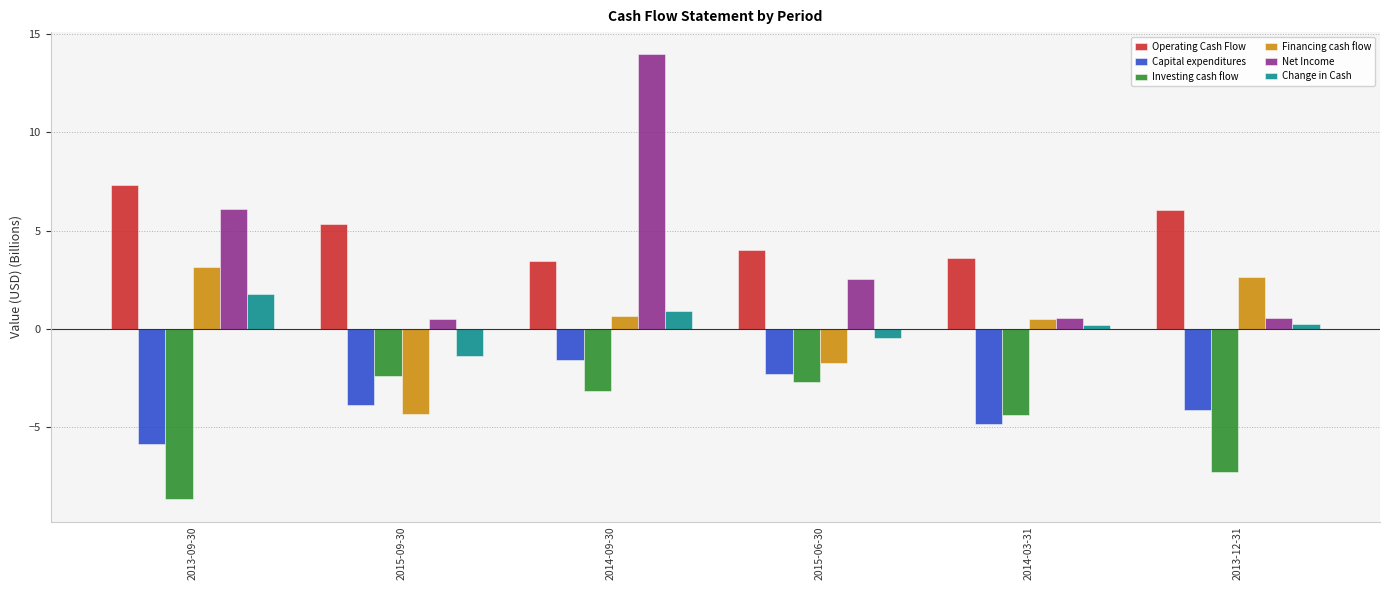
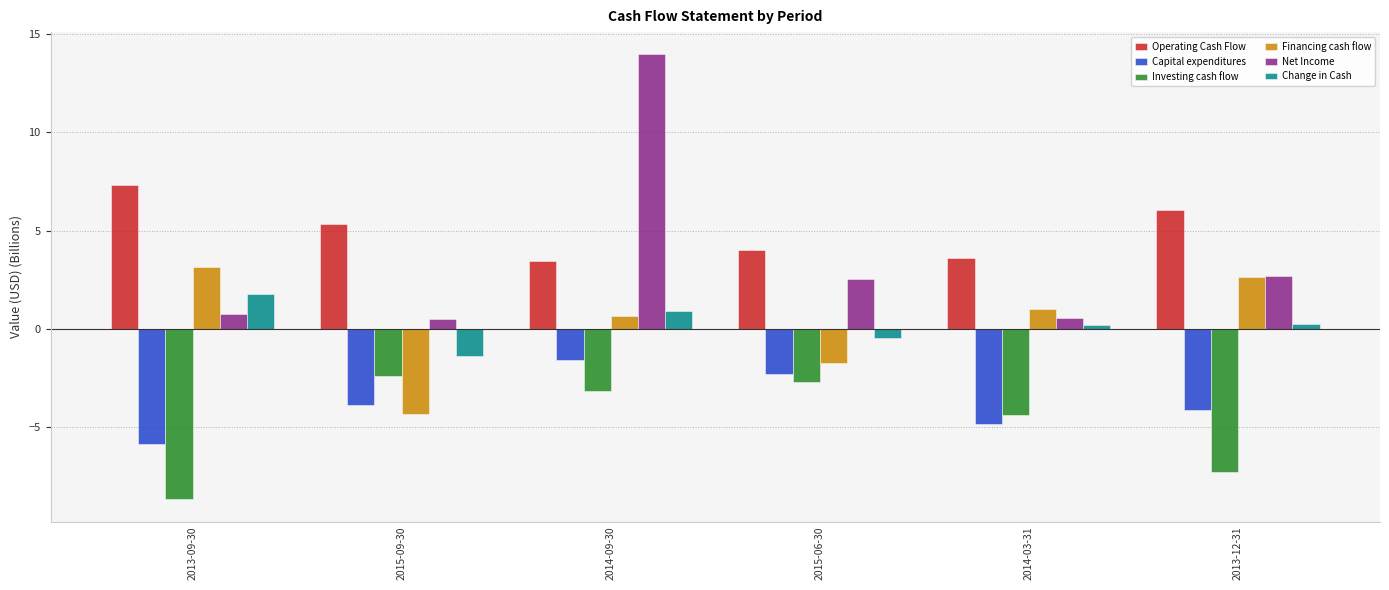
Net Income, 2013-09-30: 6.1 -> 0.8
Financing cash flow, 2014-03-31: 0.5 -> 1.0
Net Income, 2013-12-31: 0.6 -> 2.7
